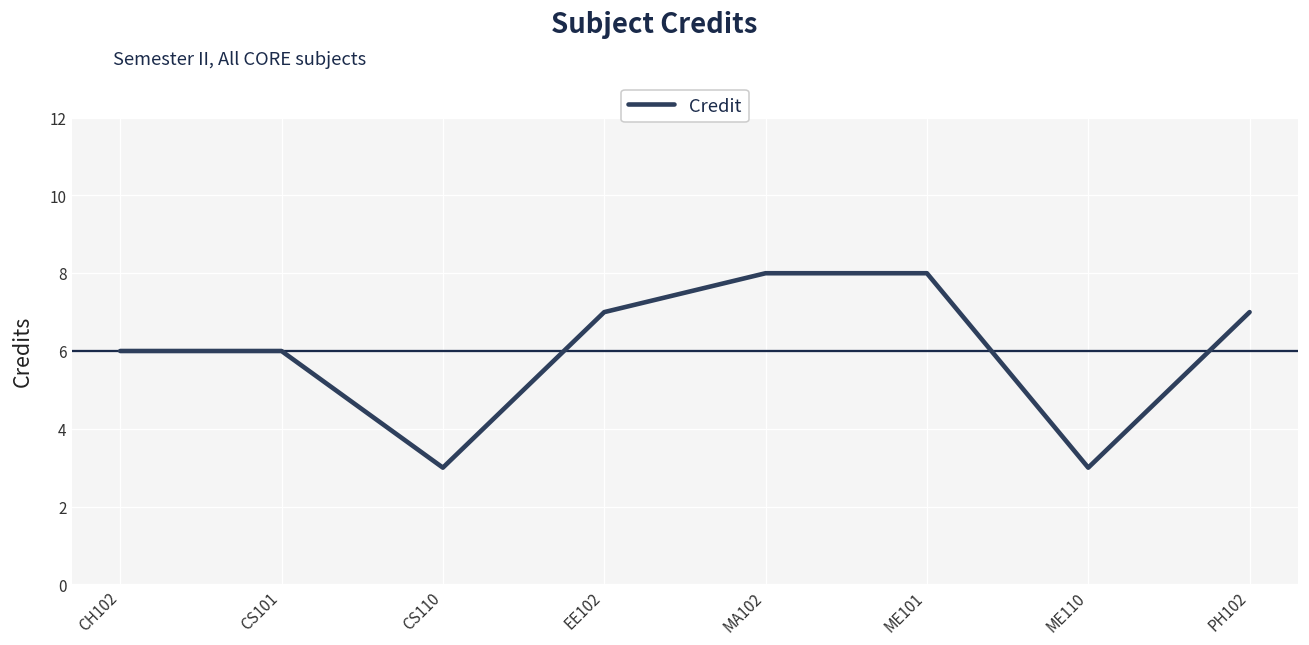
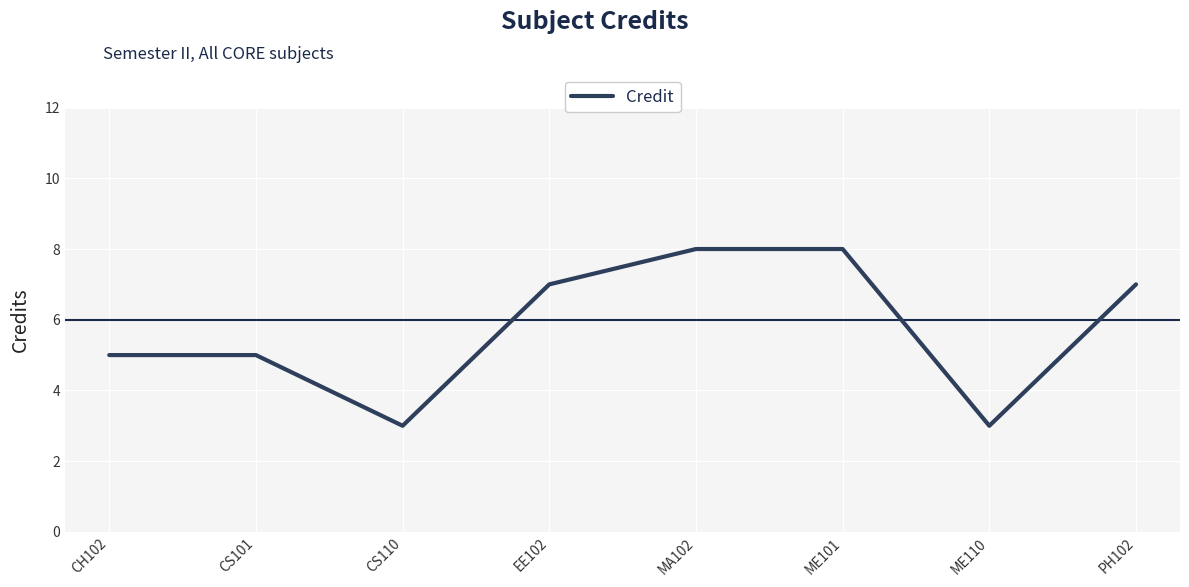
CH102: 6 -> 5
CS101: 6 -> 5
